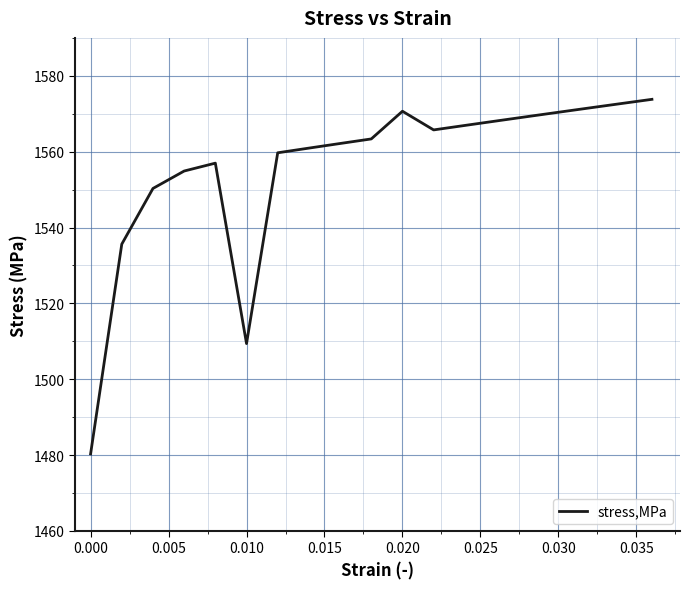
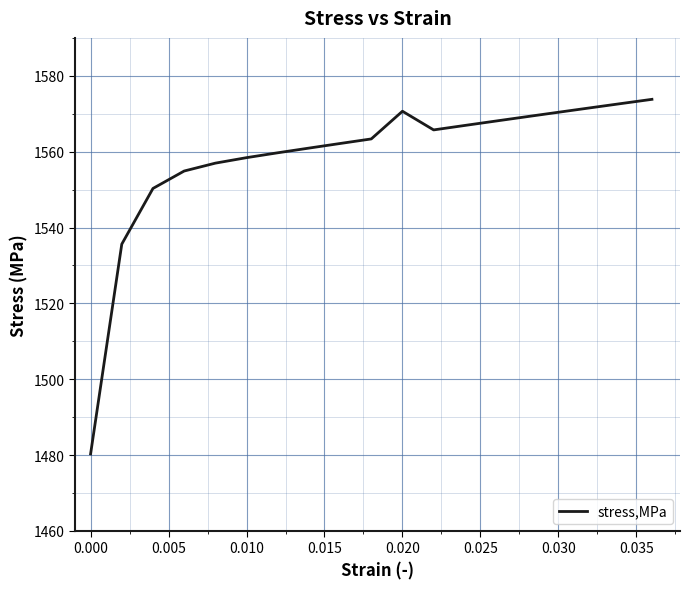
0.010: 1509 -> 1558
